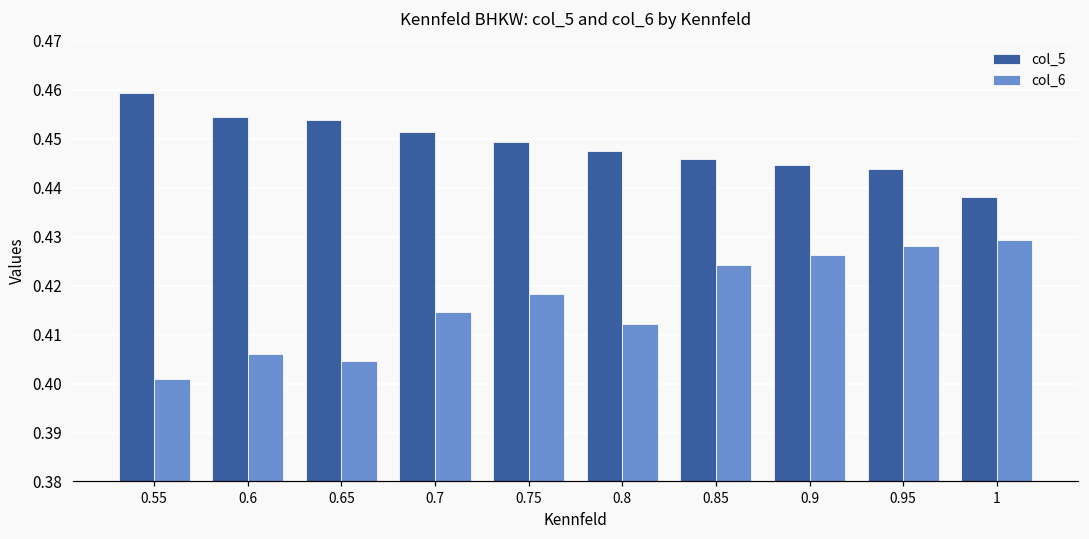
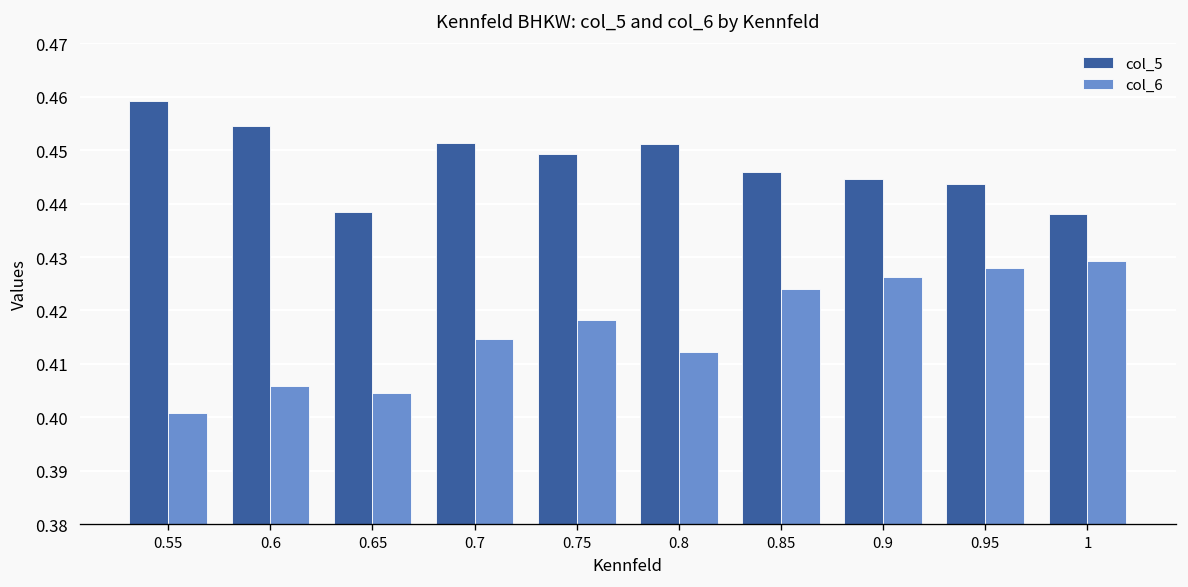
col_5, 0.65: 0.454 -> 0.438
col_5, 0.8: 0.447 -> 0.451
